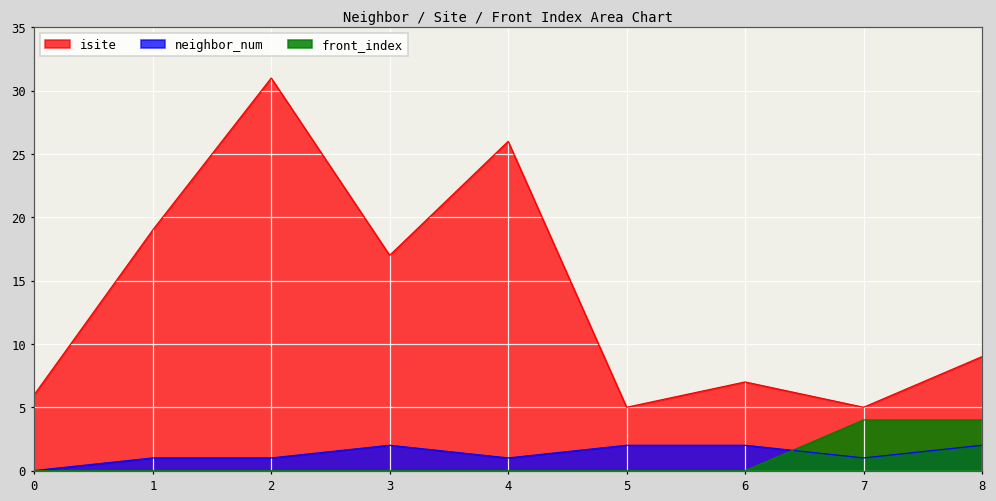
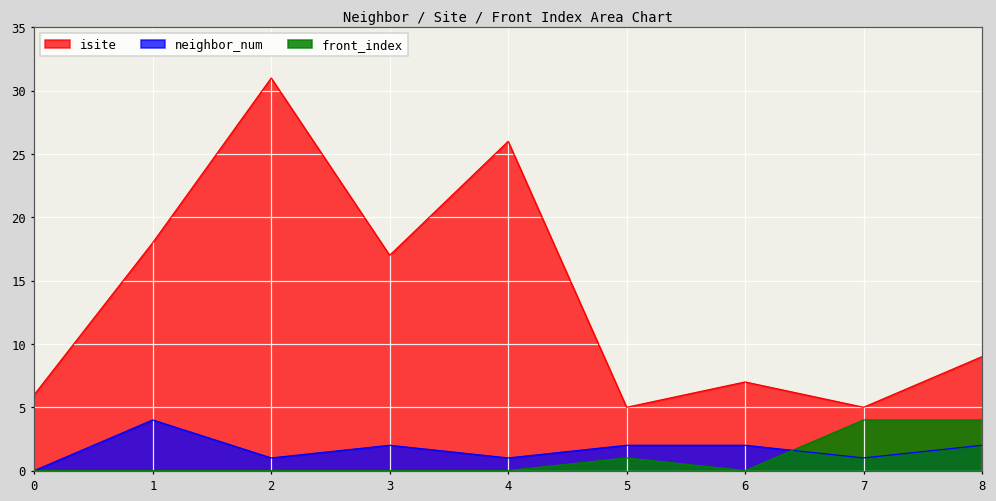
isite, 1: 19 -> 18
neighbor_num, 1: 1 -> 4
front_index, 5: 0 -> 1
